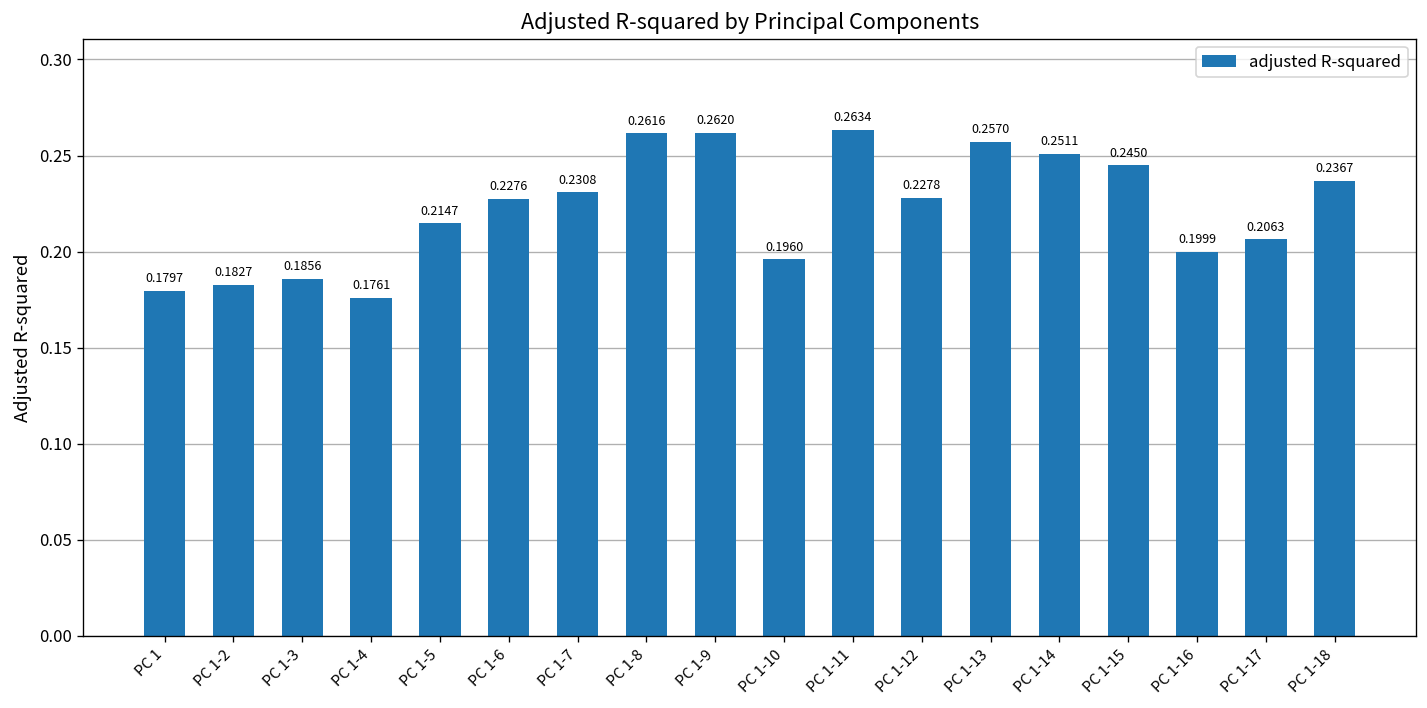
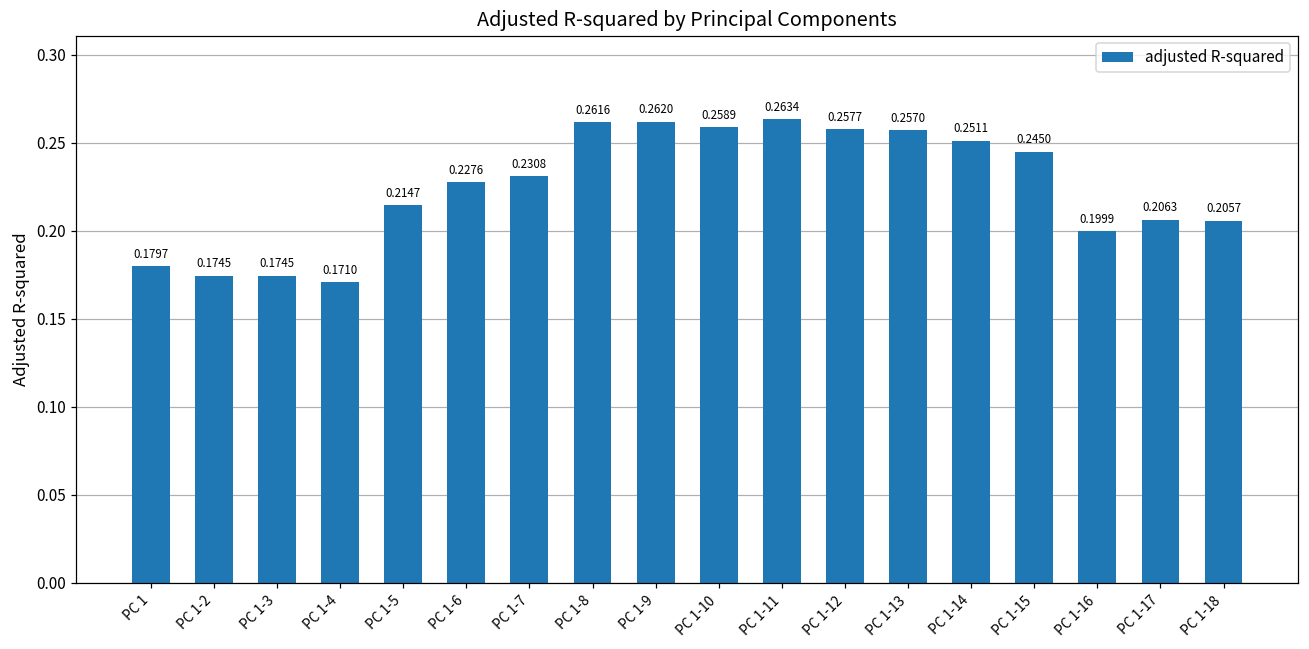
PC 1-2: 0.1827 -> 0.1745
PC 1-3: 0.1856 -> 0.1745
PC 1-4: 0.1761 -> 0.1710
PC 1-10: 0.1960 -> 0.2589
PC 1-12: 0.2278 -> 0.2577
PC 1-18: 0.2367 -> 0.2057
